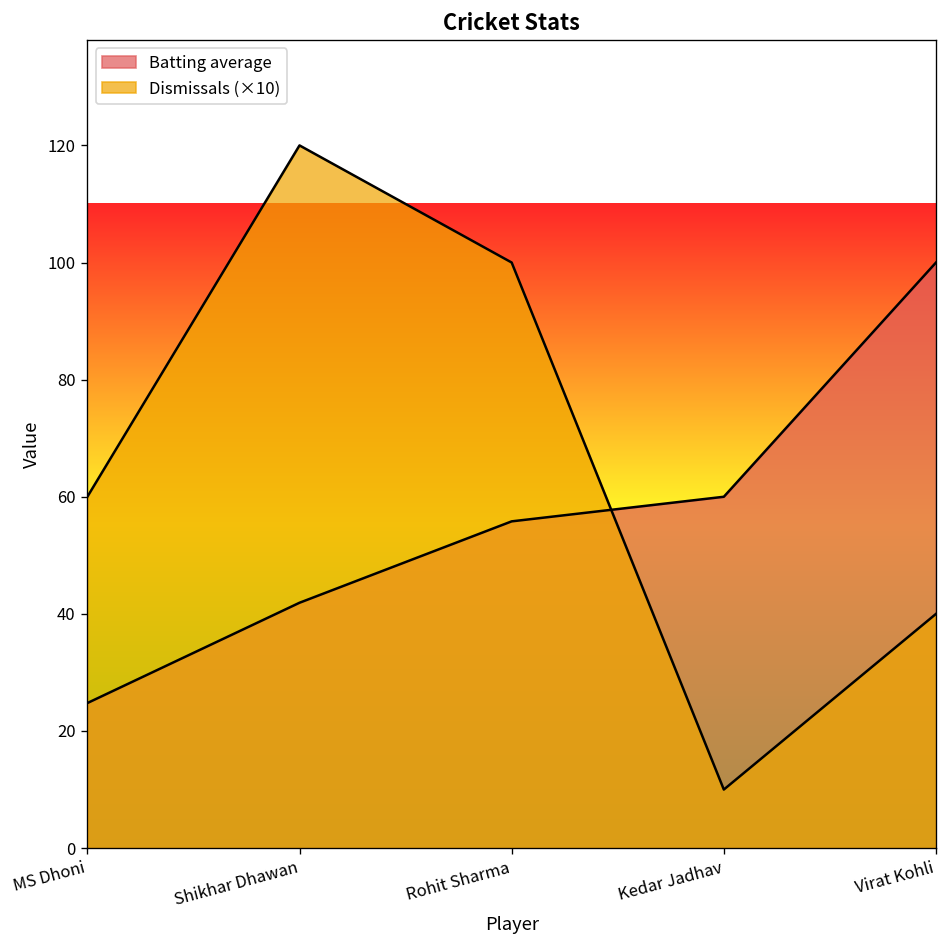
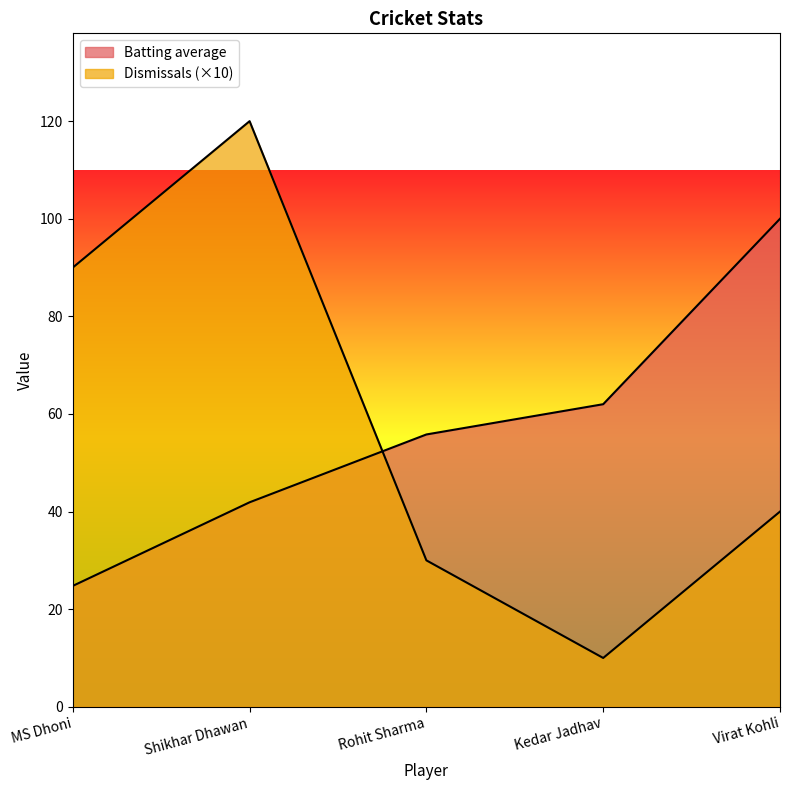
Dismissals (×10), MS Dhoni: 60 -> 90
Dismissals (×10), Rohit Sharma: 100 -> 30
Batting average, Kedar Jadhav: 60 -> 62
